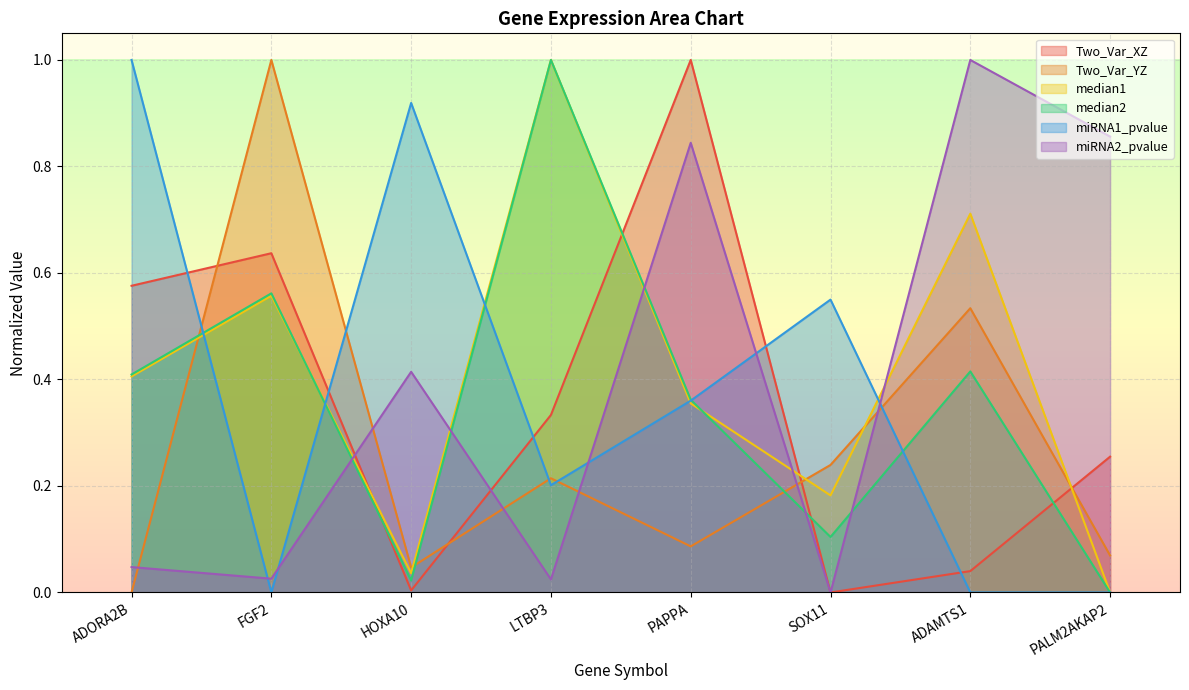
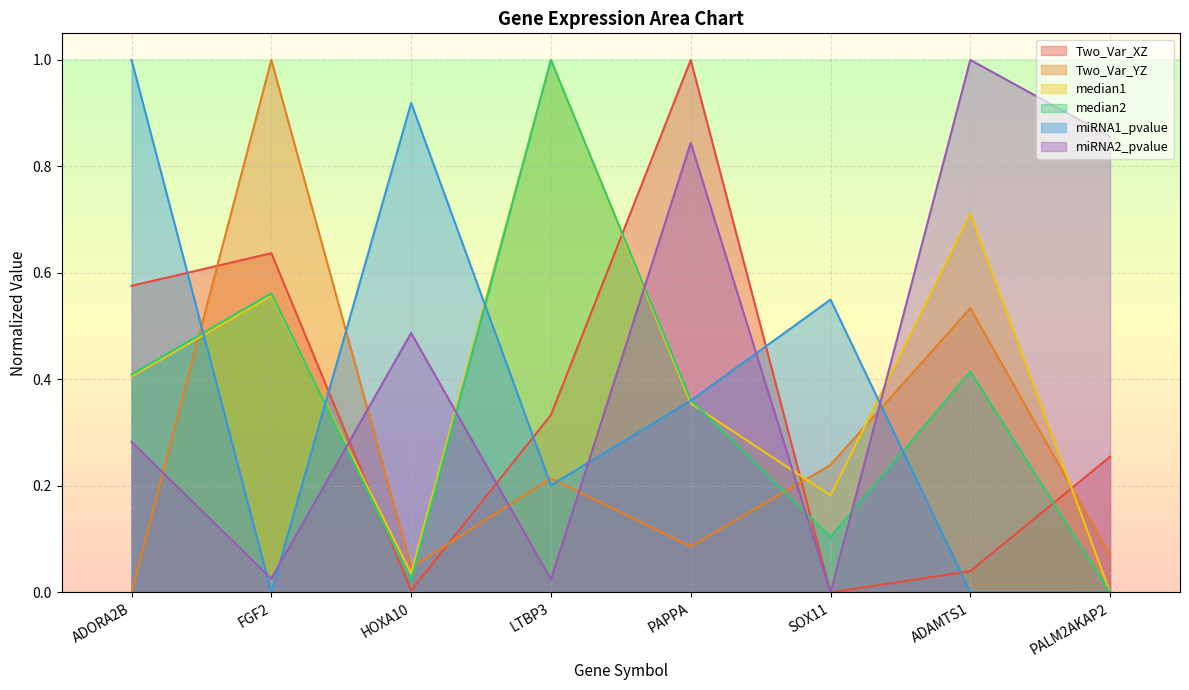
miRNA2_pvalue, ADORA2B: 0.05 -> 0.28
miRNA2_pvalue, HOXA10: 0.41 -> 0.49
